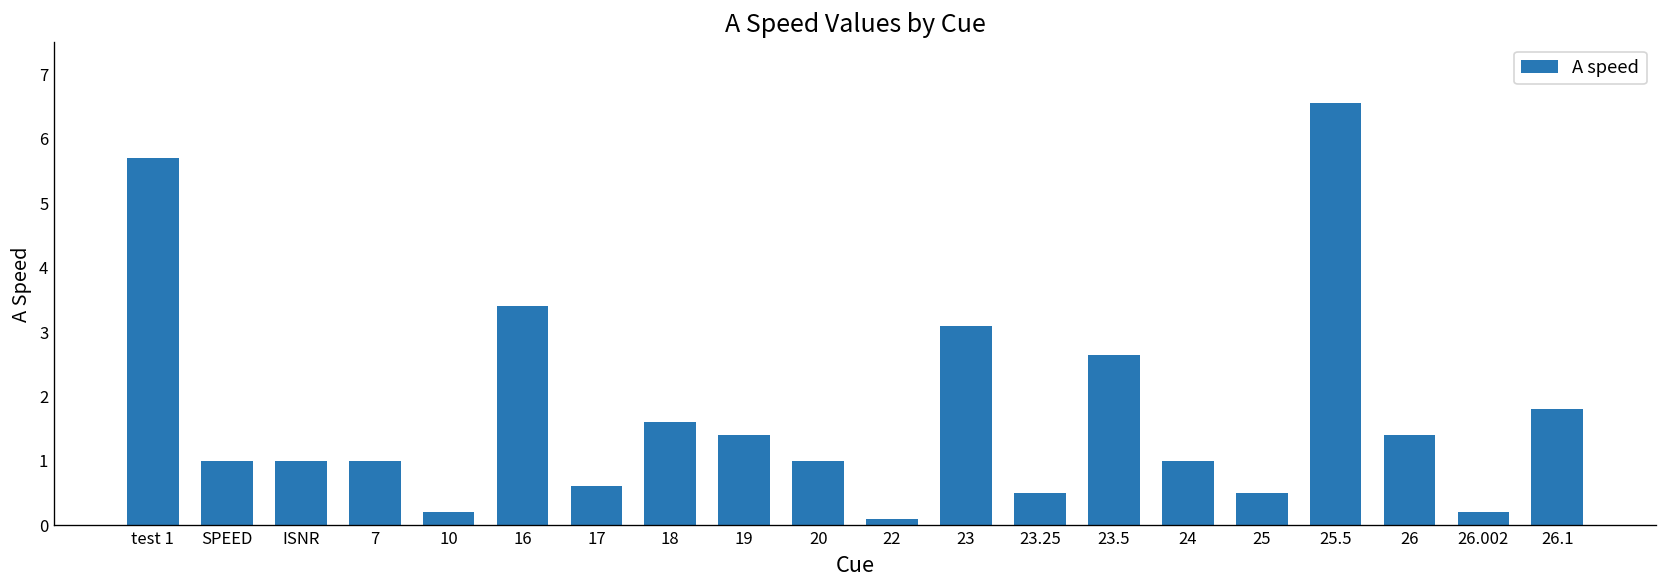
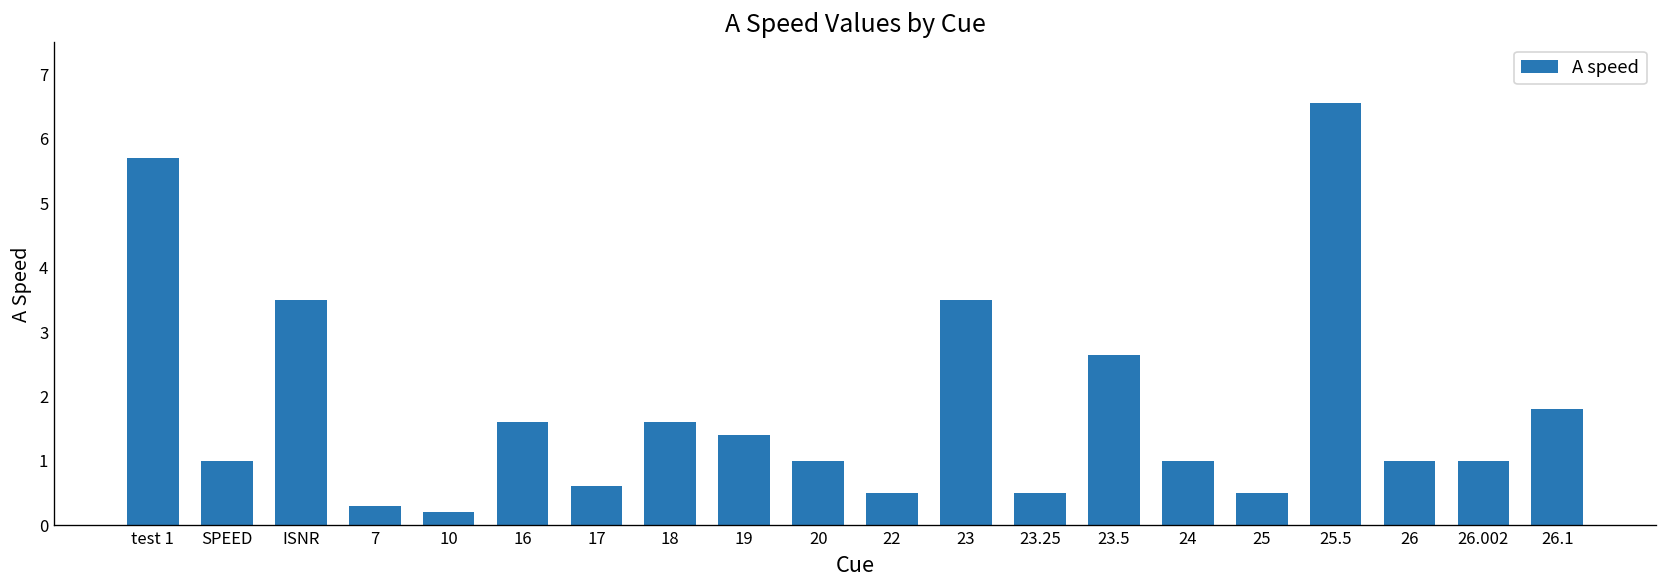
ISNR: 1.0 -> 3.5
7: 1.0 -> 0.3
16: 3.4 -> 1.6
22: 0.1 -> 0.5
23: 3.1 -> 3.5
26: 1.4 -> 1.0
26.002: 0.2 -> 1.0
